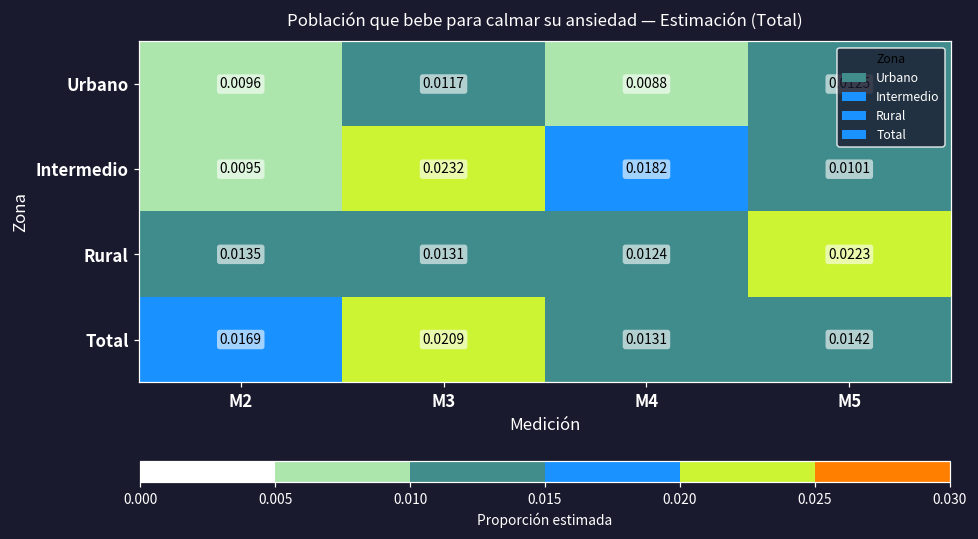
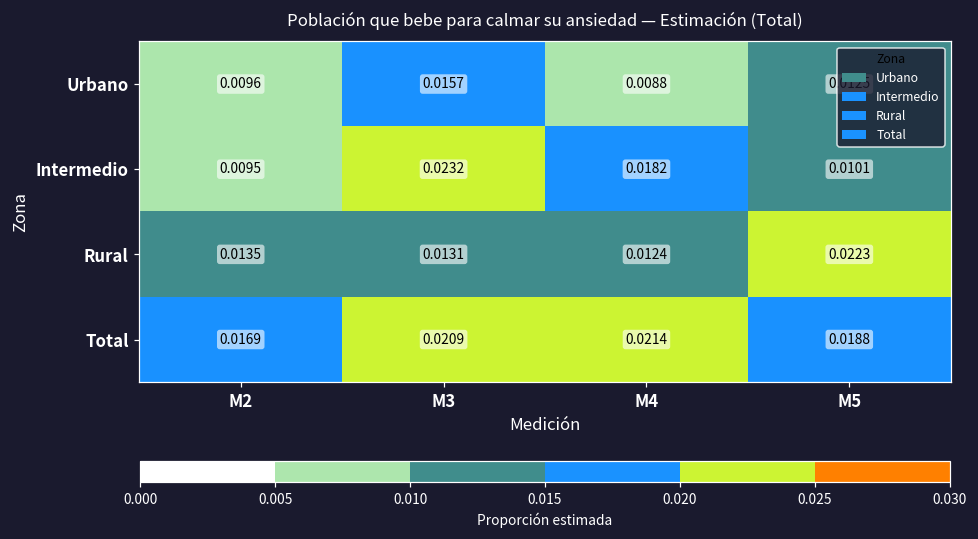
Urbano, M3: 0.0117 -> 0.0157
Total, M4: 0.0131 -> 0.0214
Total, M5: 0.0142 -> 0.0188
